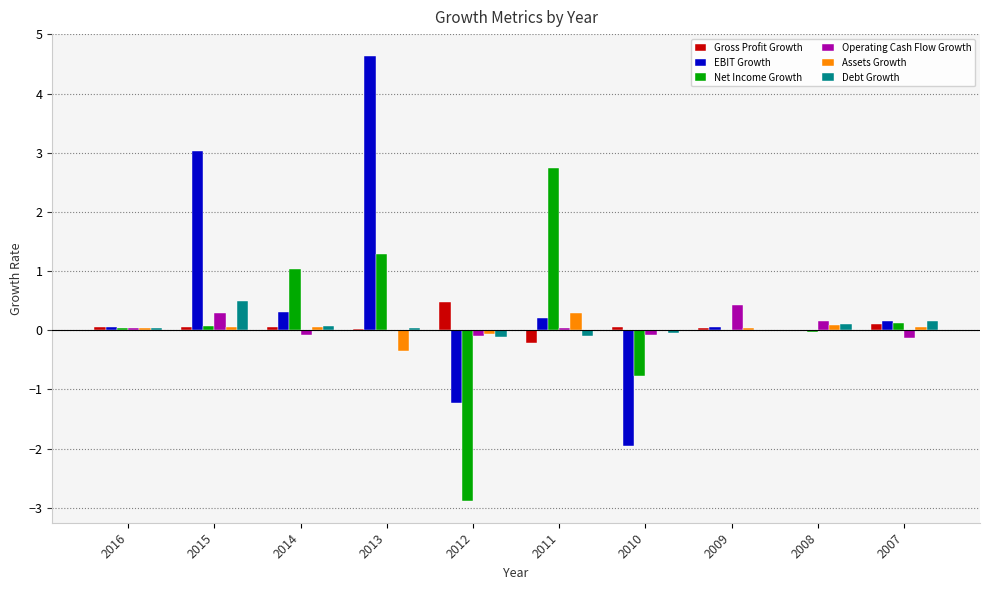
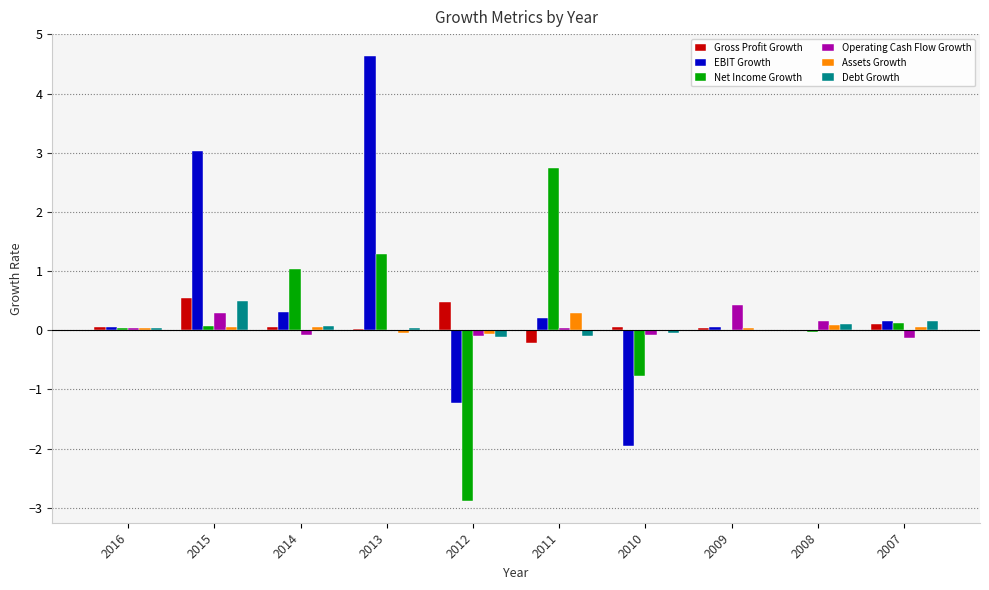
Gross Profit Growth, 2015: 0.1 -> 0.5
Assets Growth, 2013: -0.4 -> -0.1
